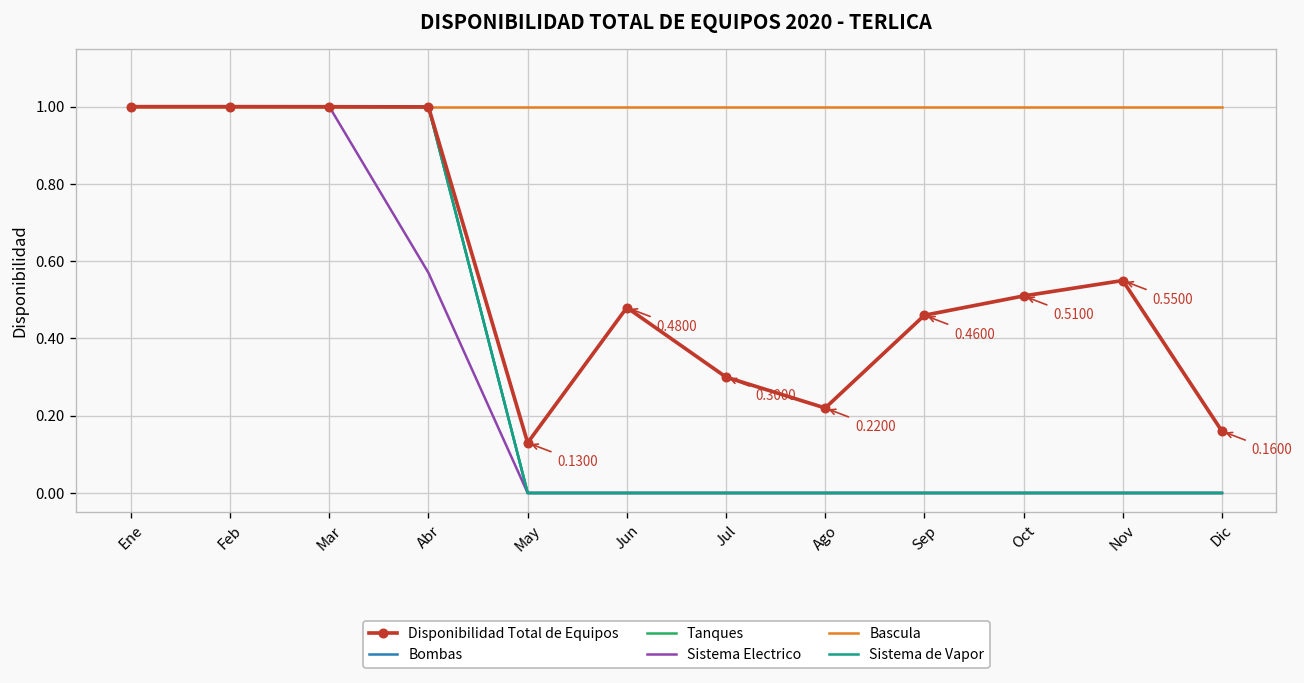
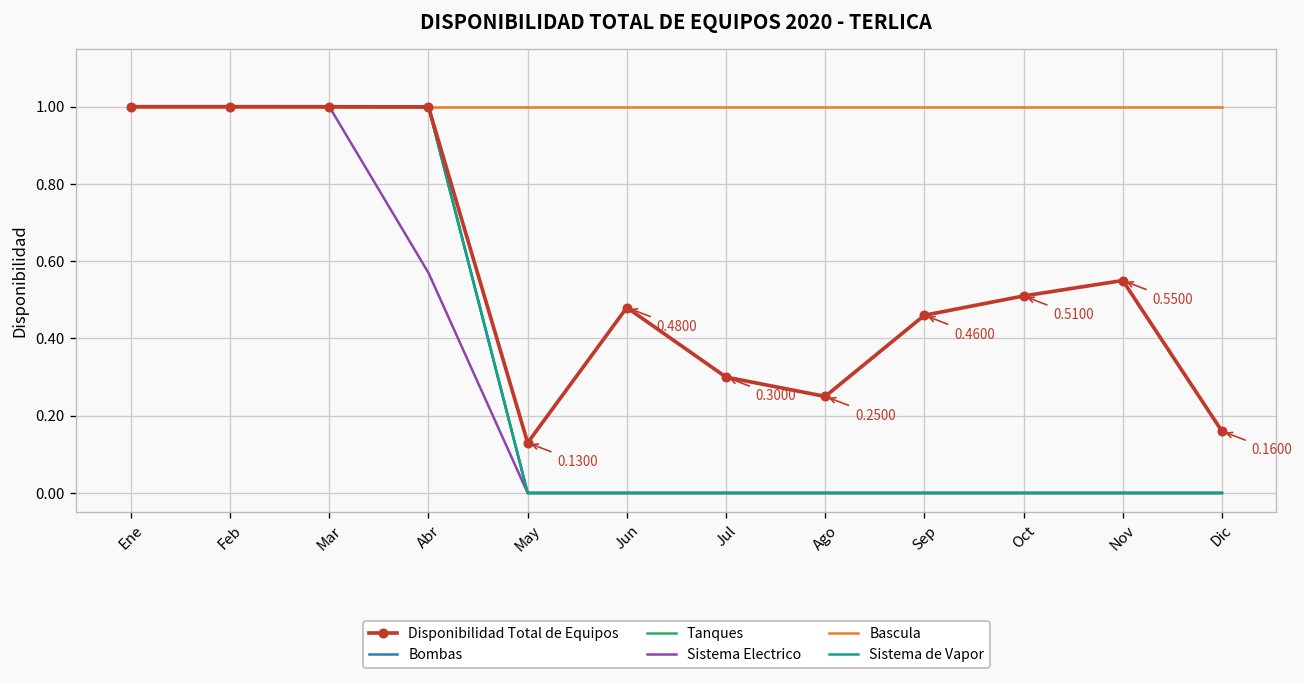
Disponibilidad Total de Equipos, Ago: 0.2200 -> 0.2500
